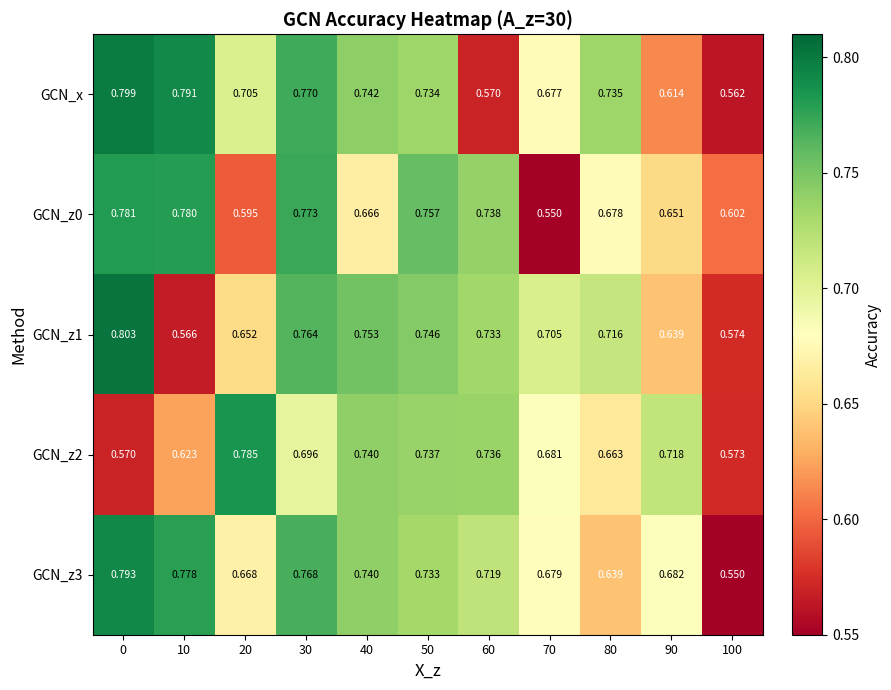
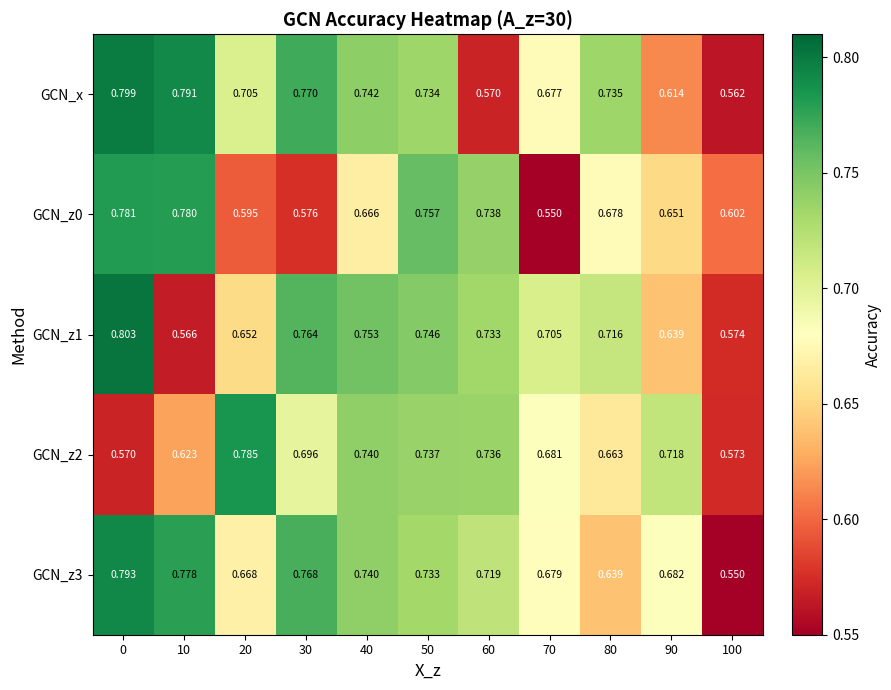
GCN_z0, 30: 0.773 -> 0.576
